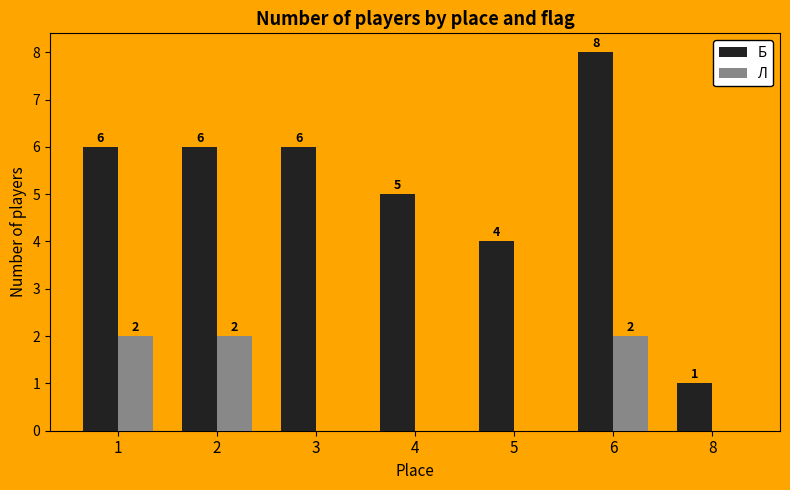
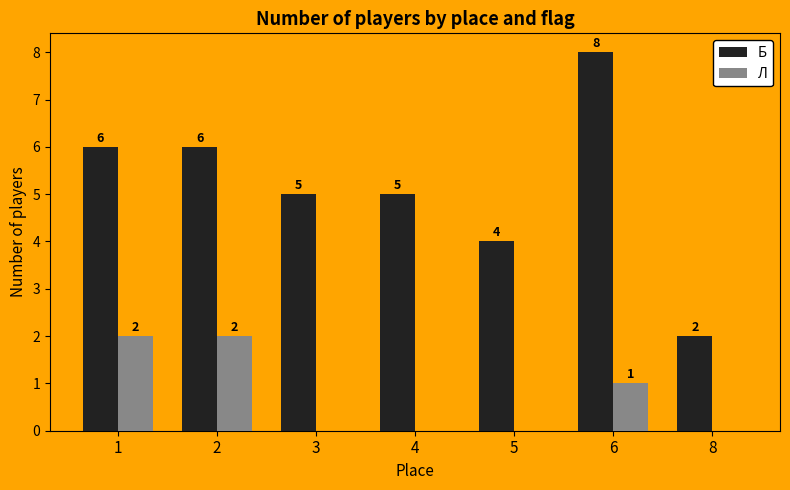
Б, 3: 6 -> 5
Л, 6: 2 -> 1
Б, 8: 1 -> 2
